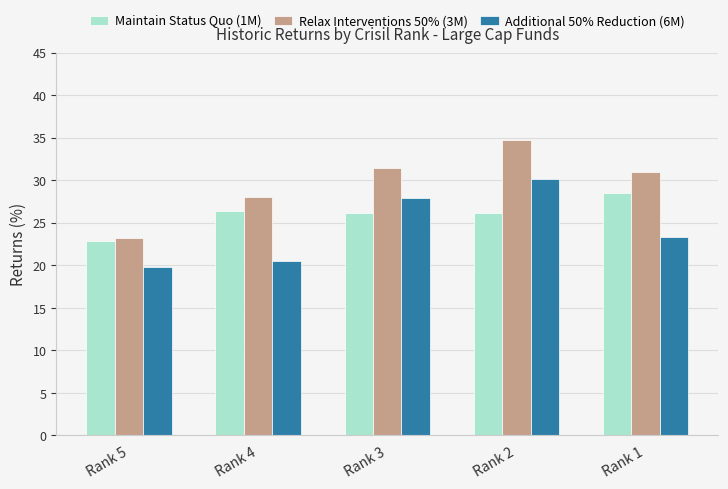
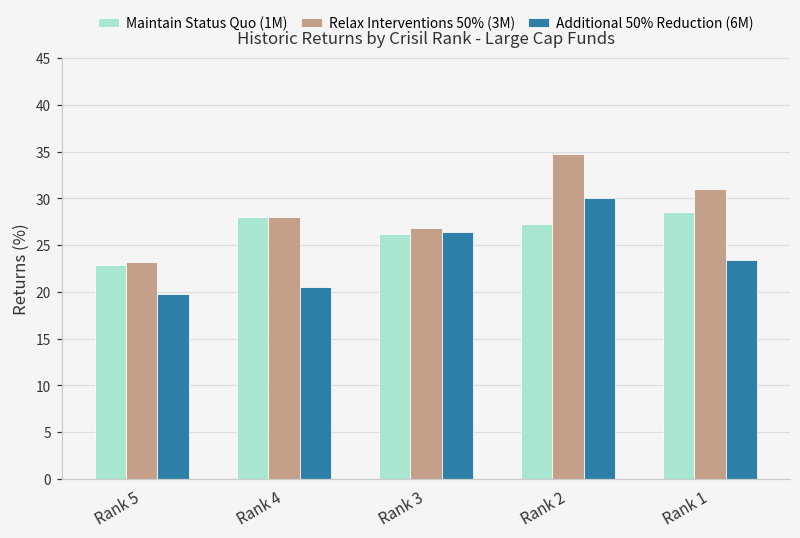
Maintain Status Quo (1M), Rank 4: 26 -> 28
Relax Interventions 50% (3M), Rank 3: 31 -> 27
Additional 50% Reduction (6M), Rank 3: 28 -> 26
Maintain Status Quo (1M), Rank 2: 26 -> 27
